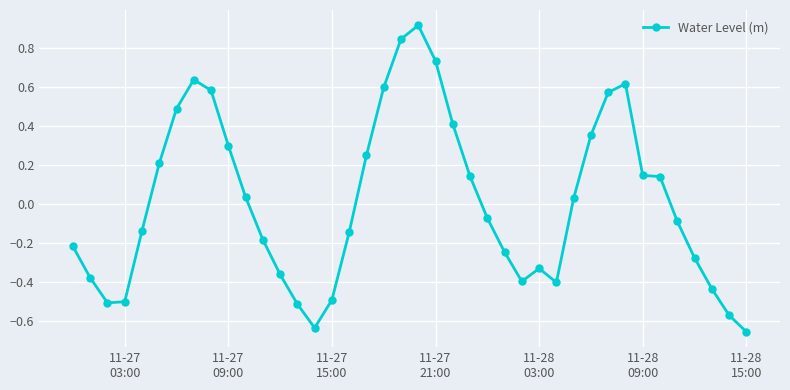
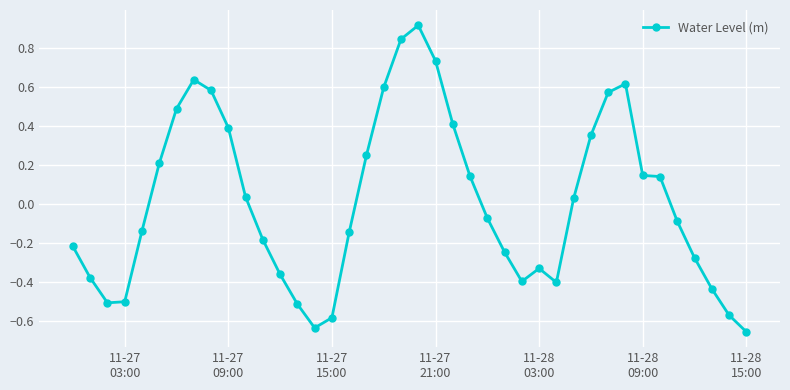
11-27 09:00: 0.30 -> 0.39
11-27 15:00: -0.49 -> -0.58
